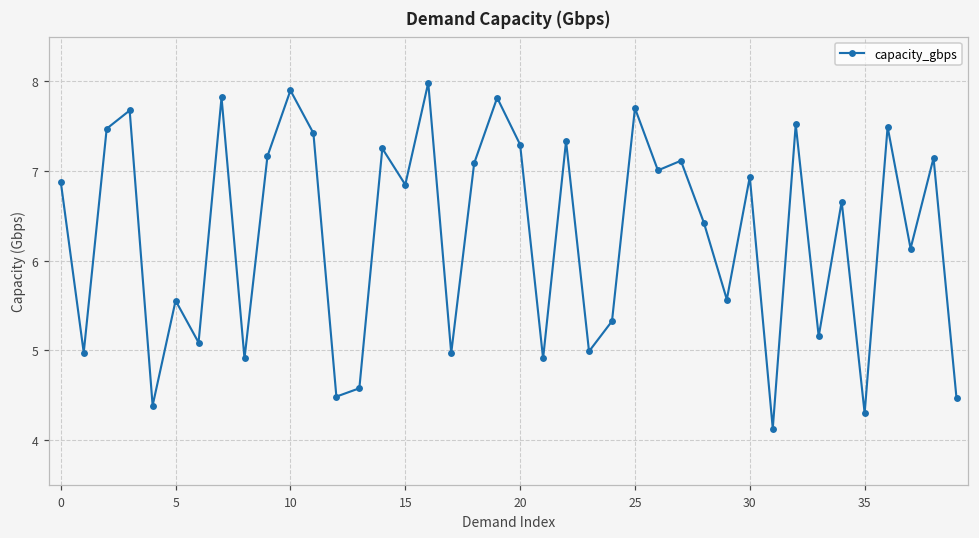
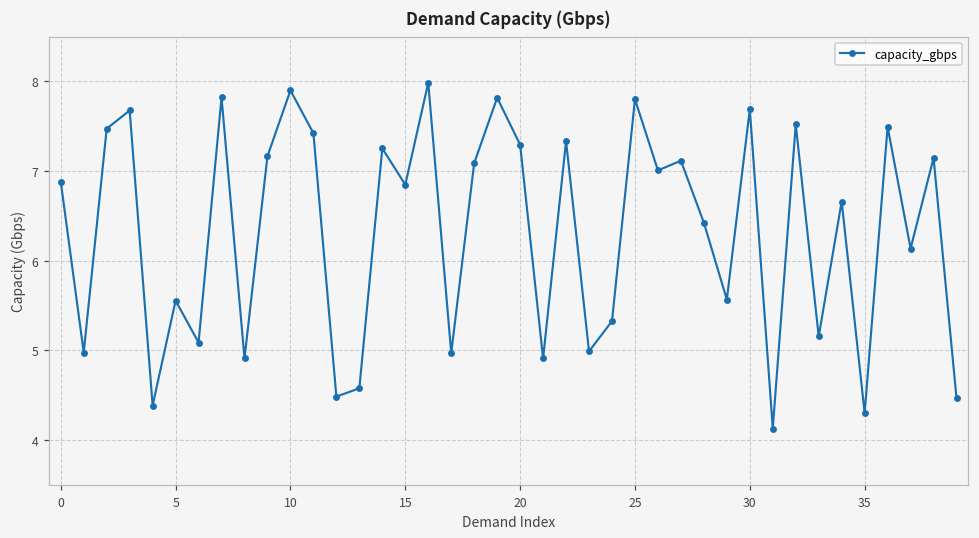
25: 7.7 -> 7.8
30: 6.9 -> 7.7
